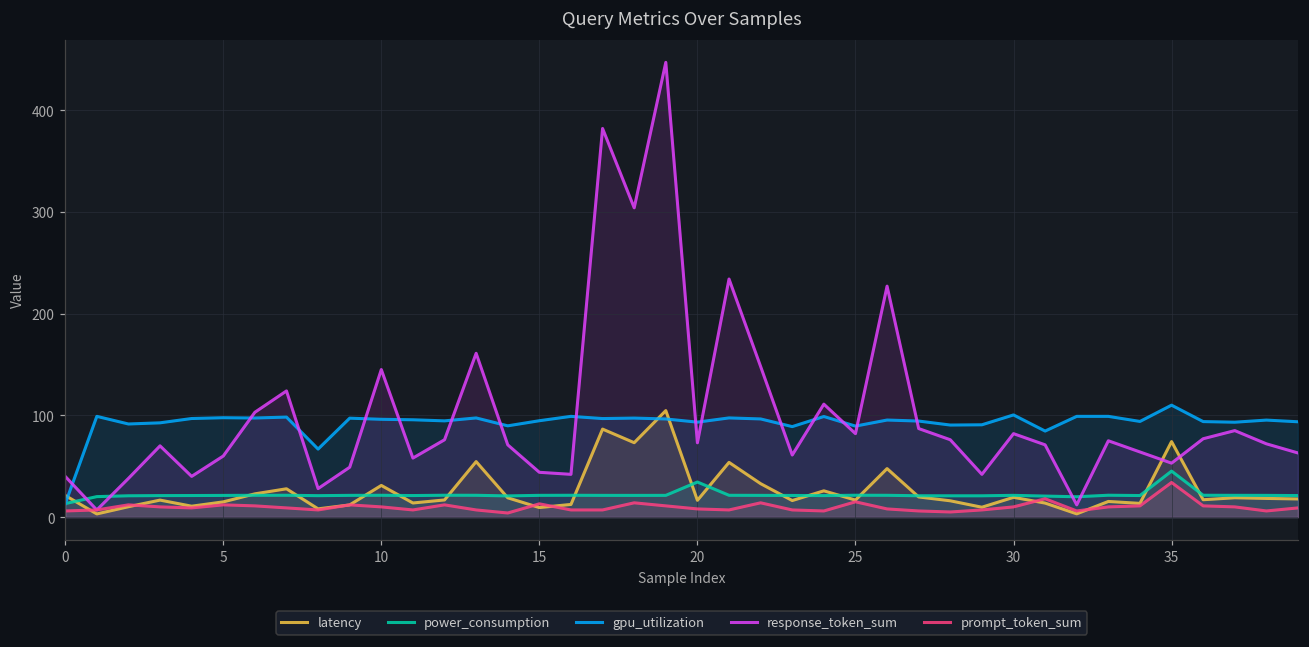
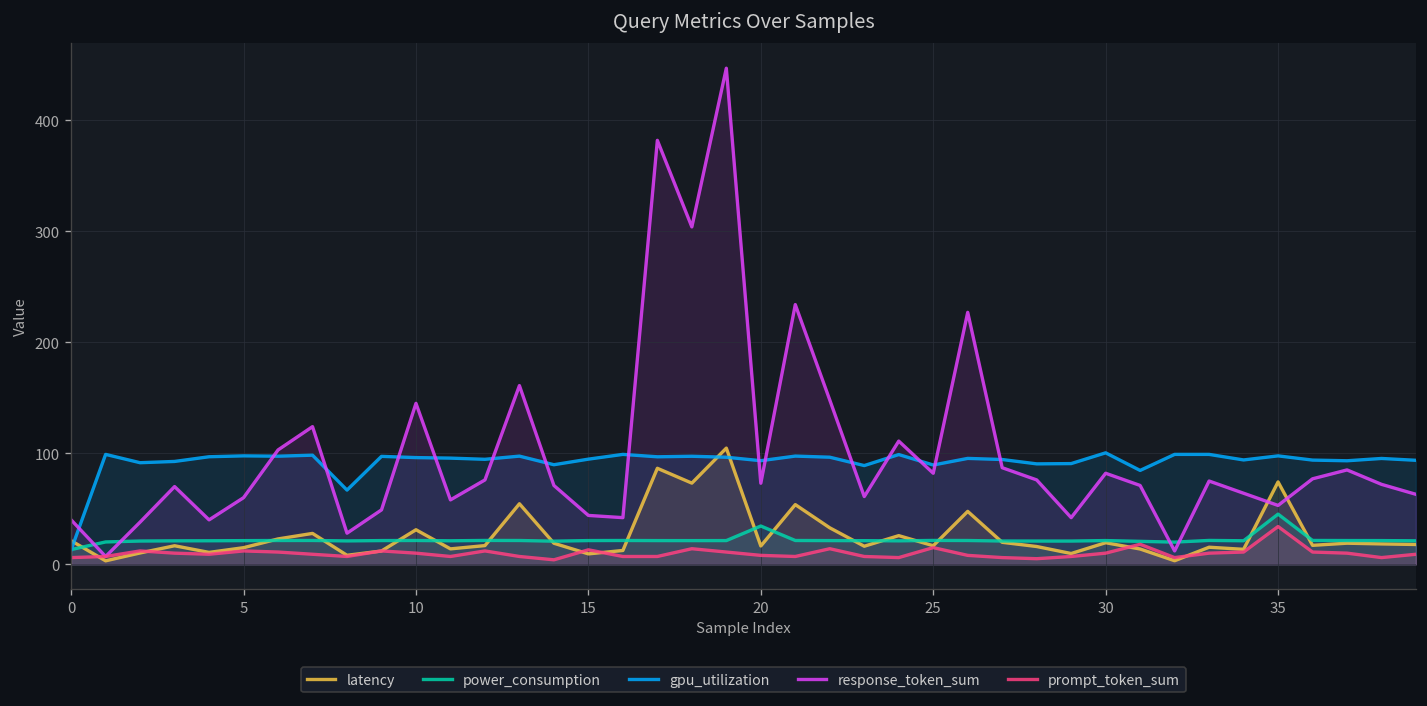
gpu_utilization, 35: 110 -> 100
